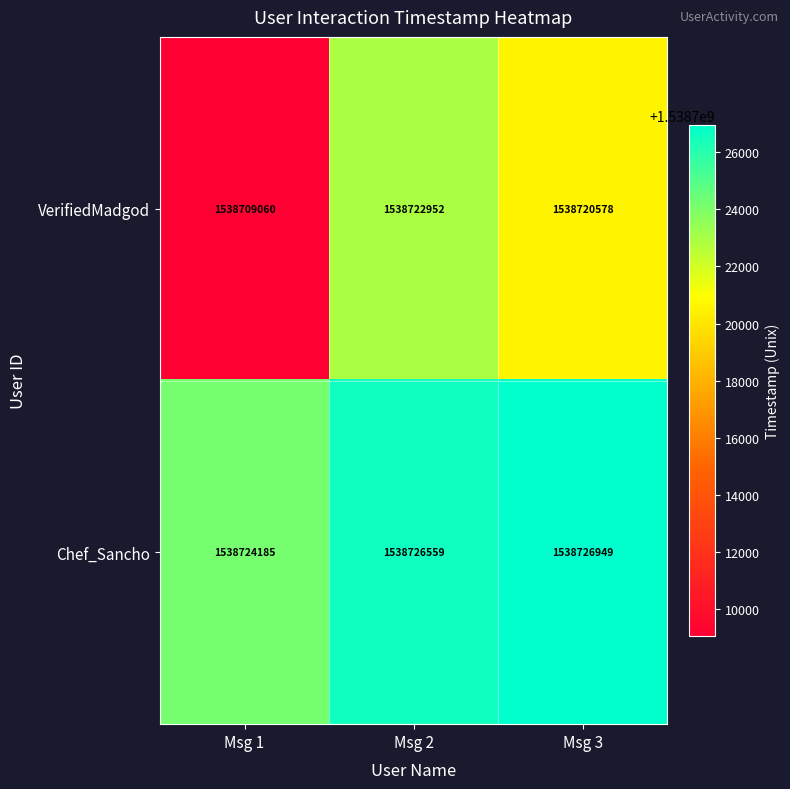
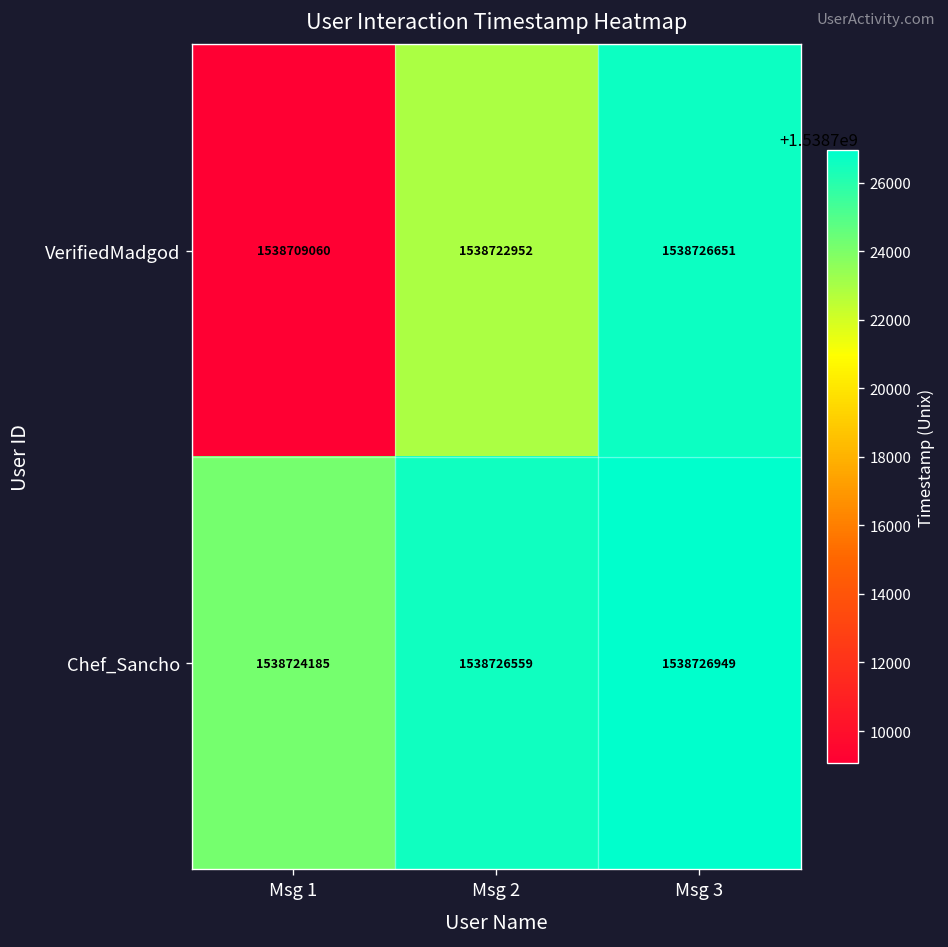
VerifiedMadgod, Msg 3: 1538720578 -> 1538726651
